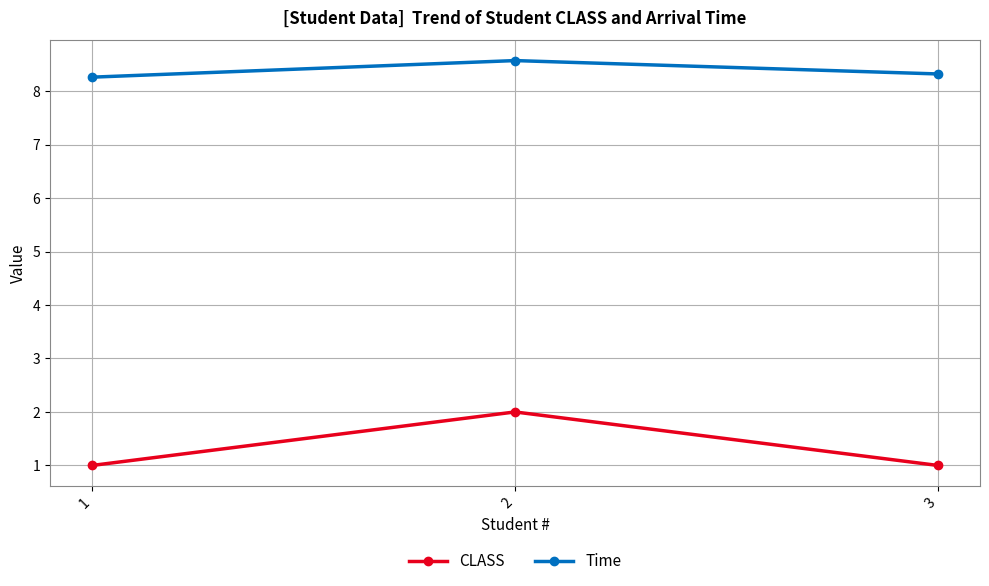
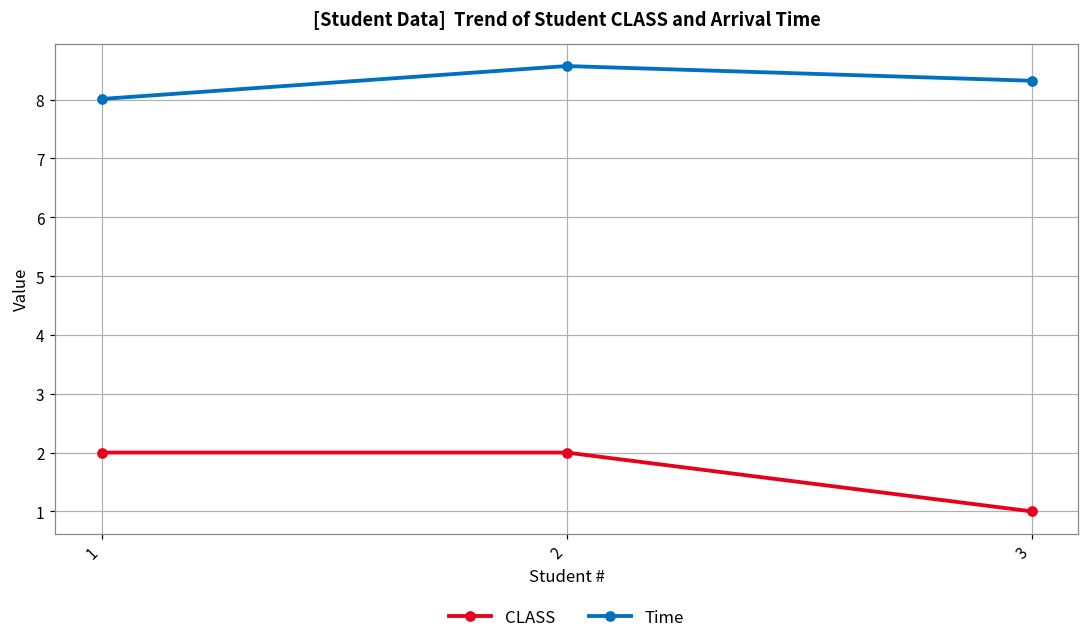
CLASS, 1: 1 -> 2
Time, 1: 8.3 -> 8.0
